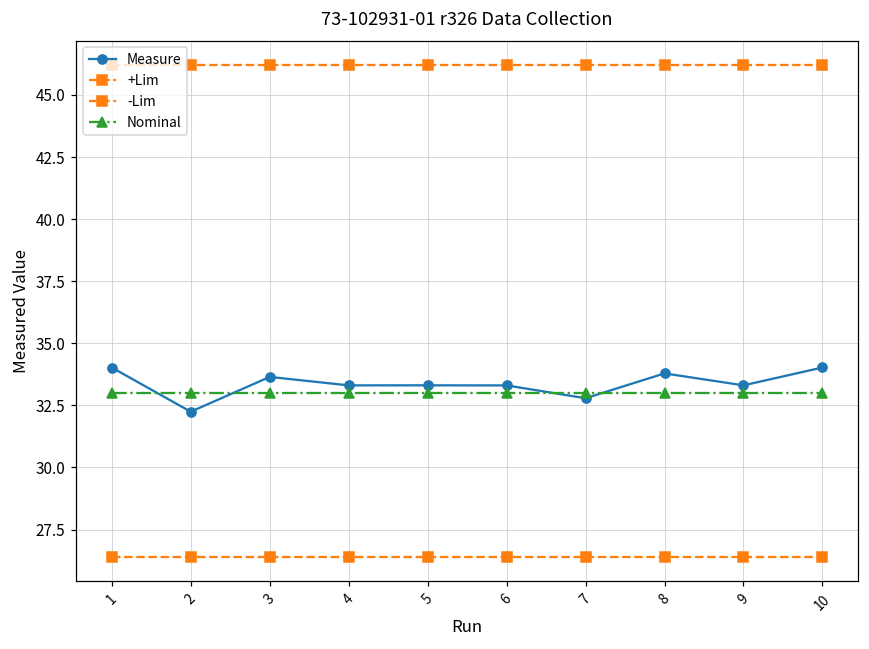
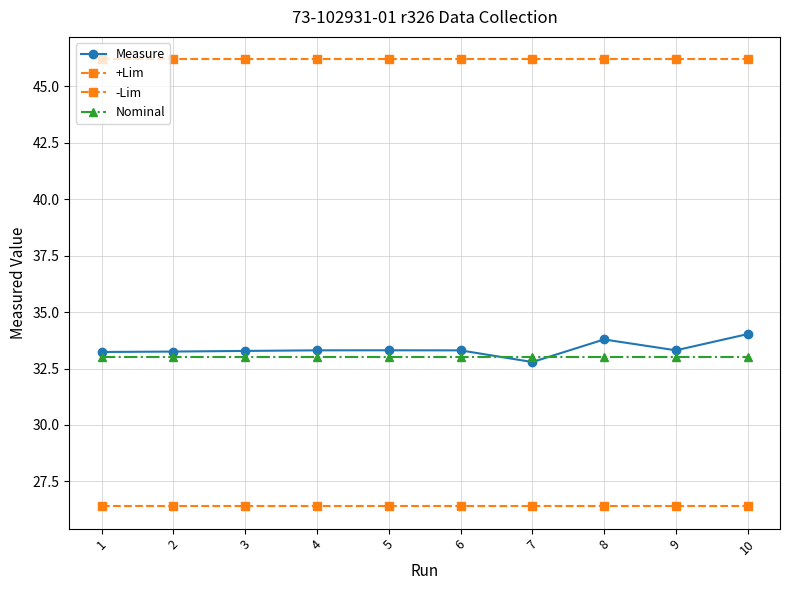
Measure, 1: 34.0 -> 33.2
Measure, 2: 32.2 -> 33.3
Measure, 3: 33.6 -> 33.3
